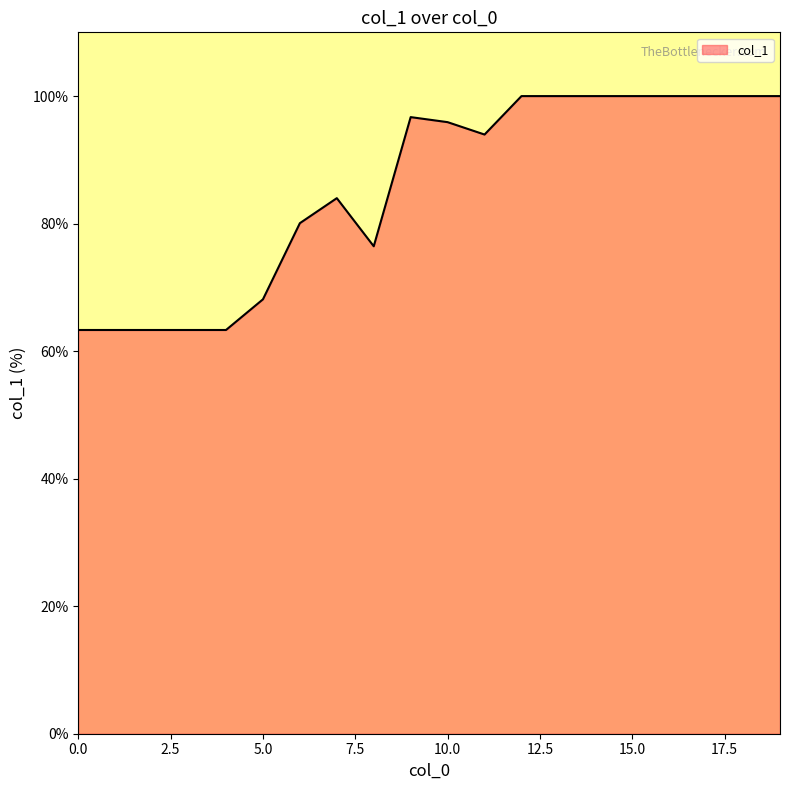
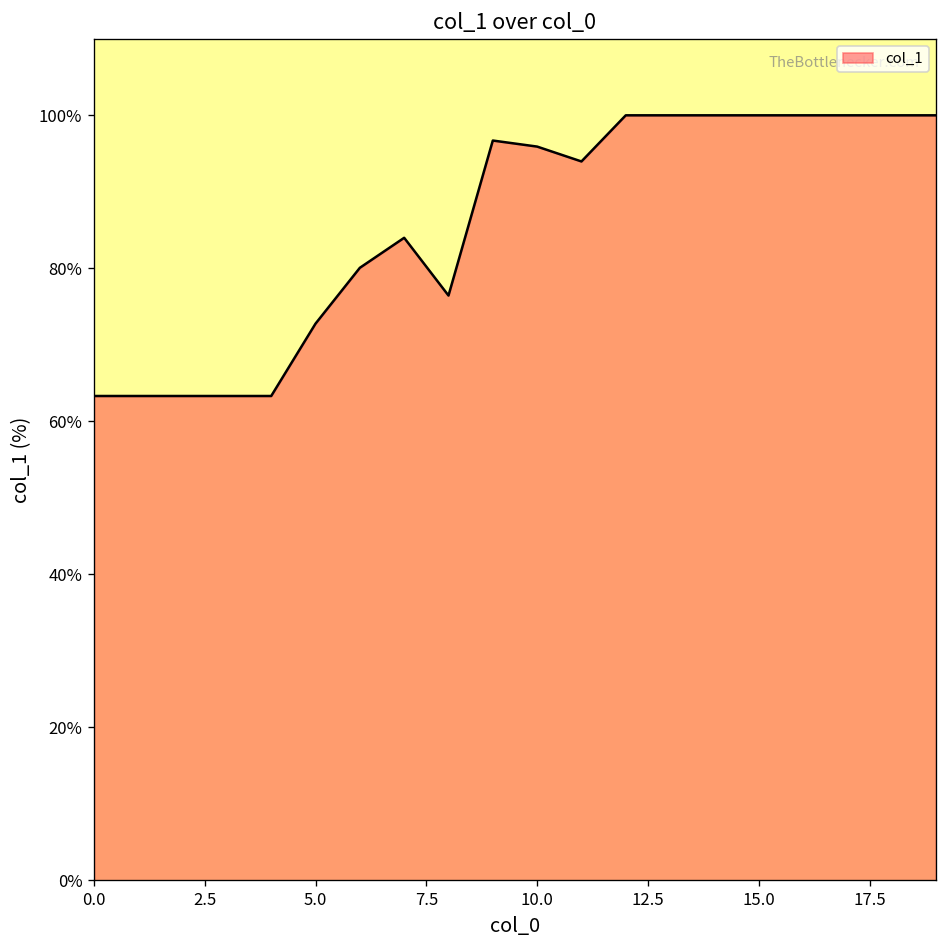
5.0: 68% -> 73%
